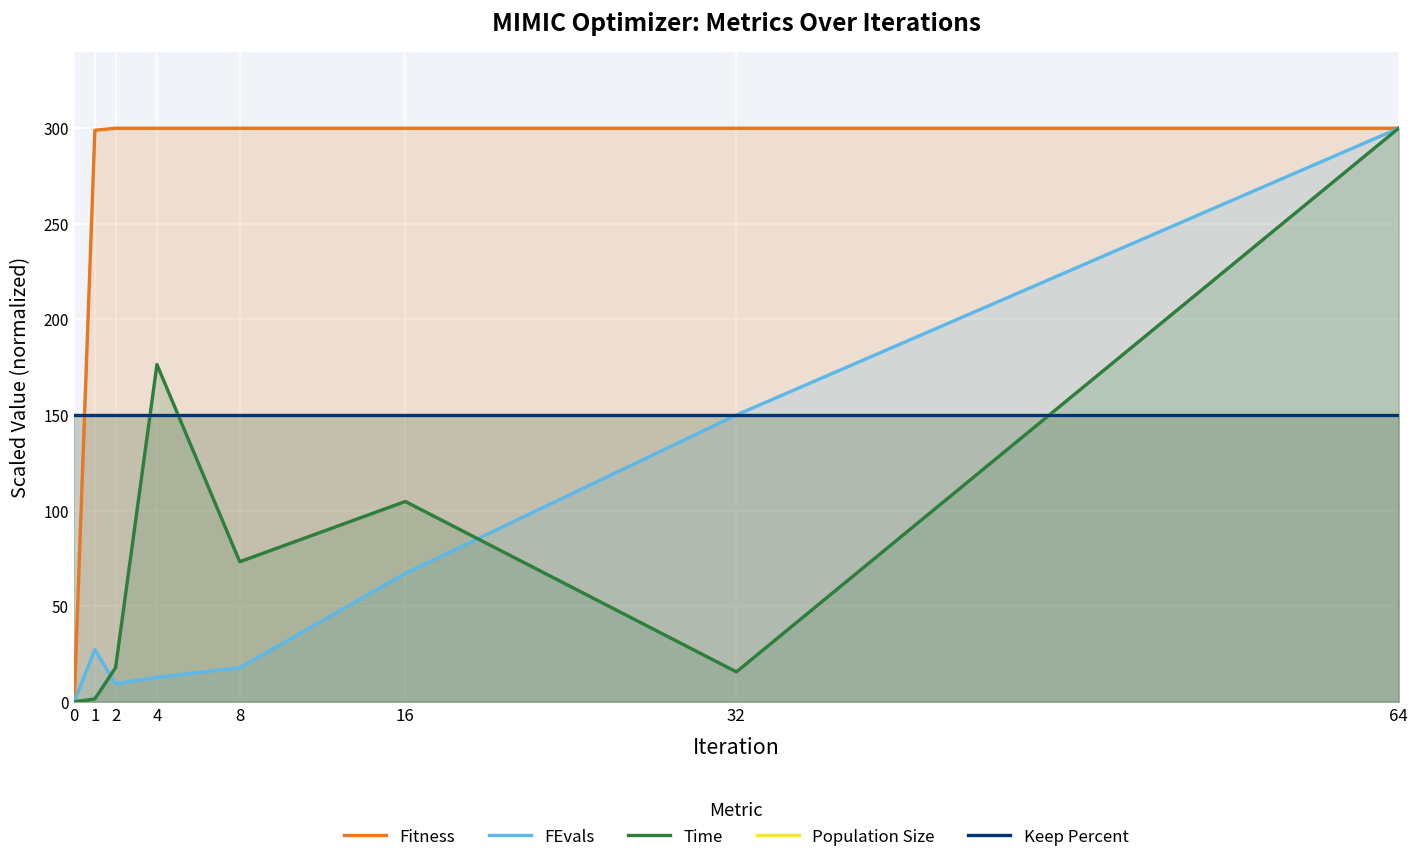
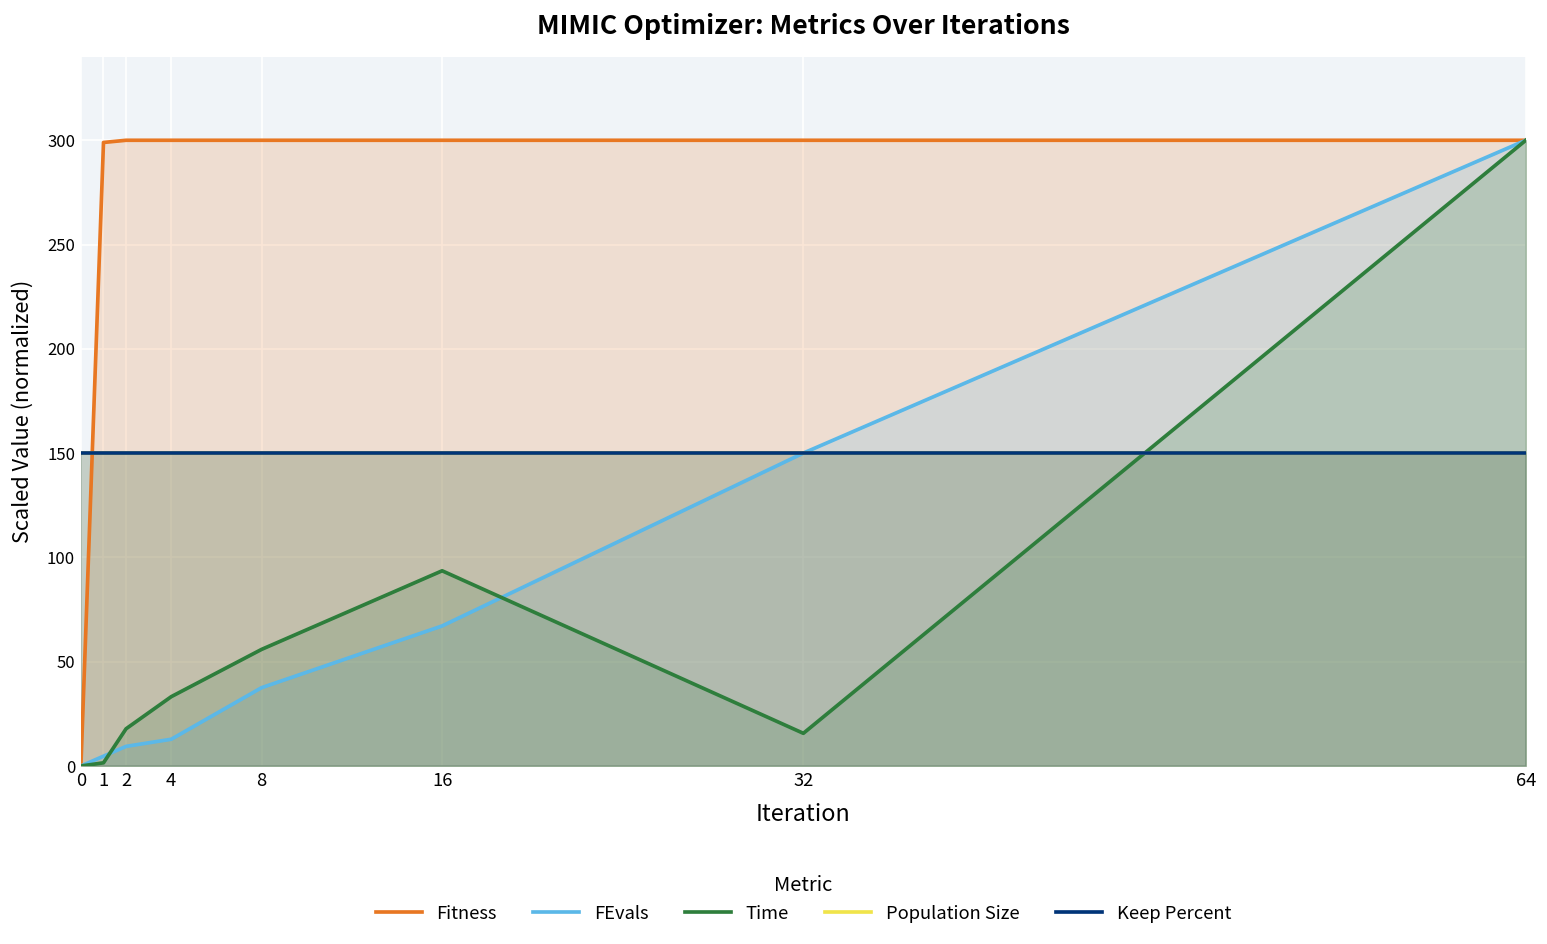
FEvals, 1: 27 -> 5
Time, 4: 176 -> 33
FEvals, 8: 18 -> 38
Time, 8: 73 -> 56
Time, 16: 105 -> 94
